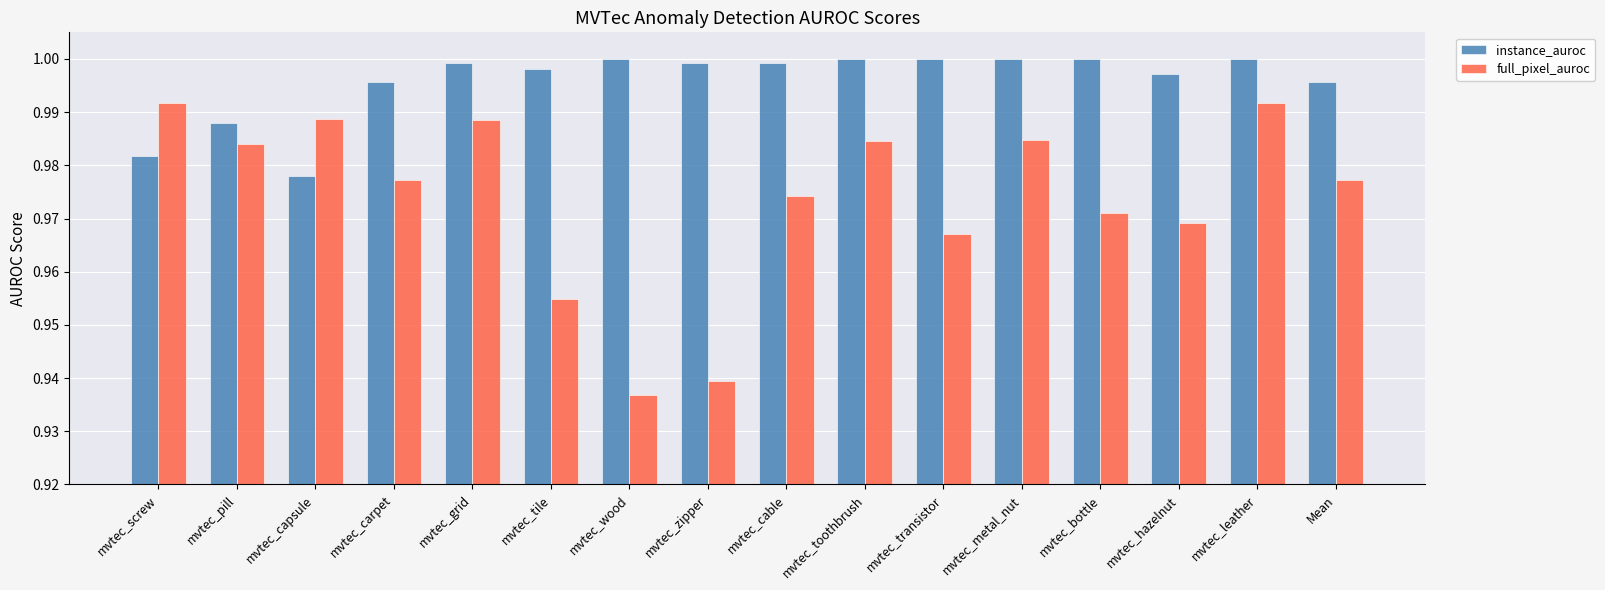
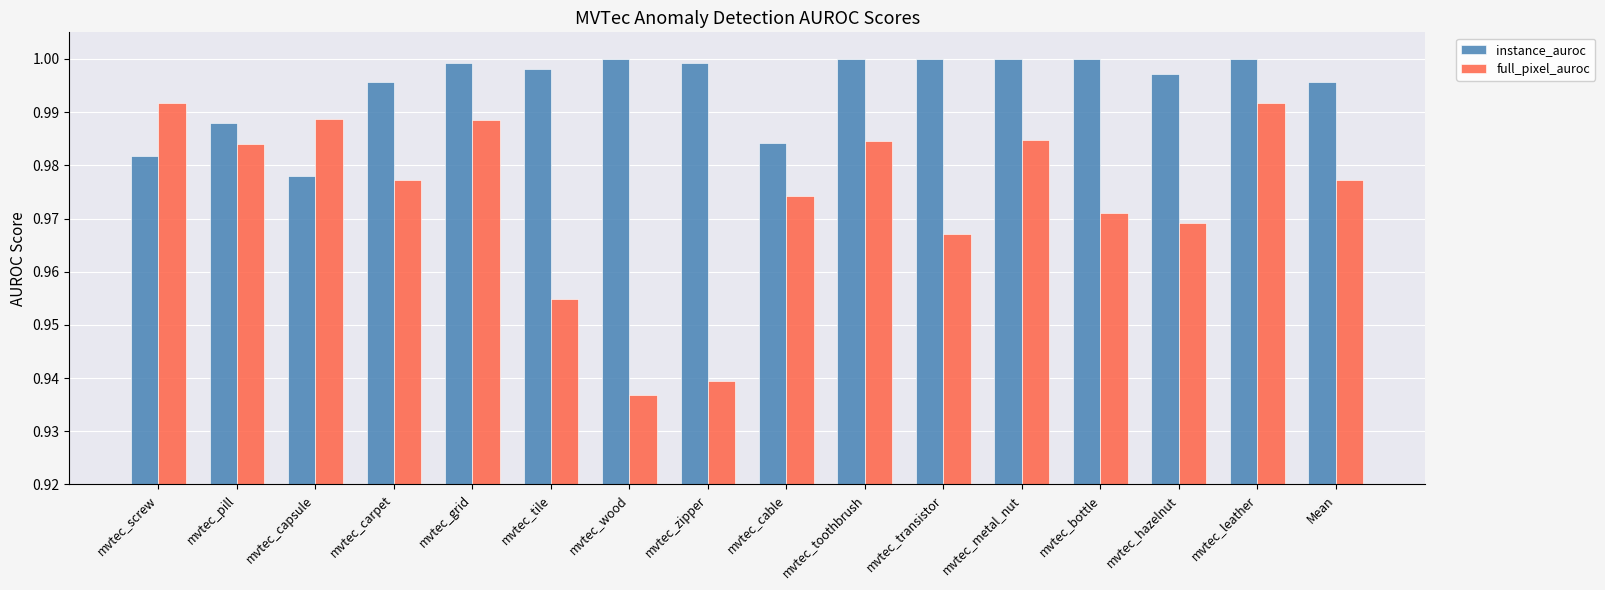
instance_auroc, mvtec_cable: 0.999 -> 0.984
